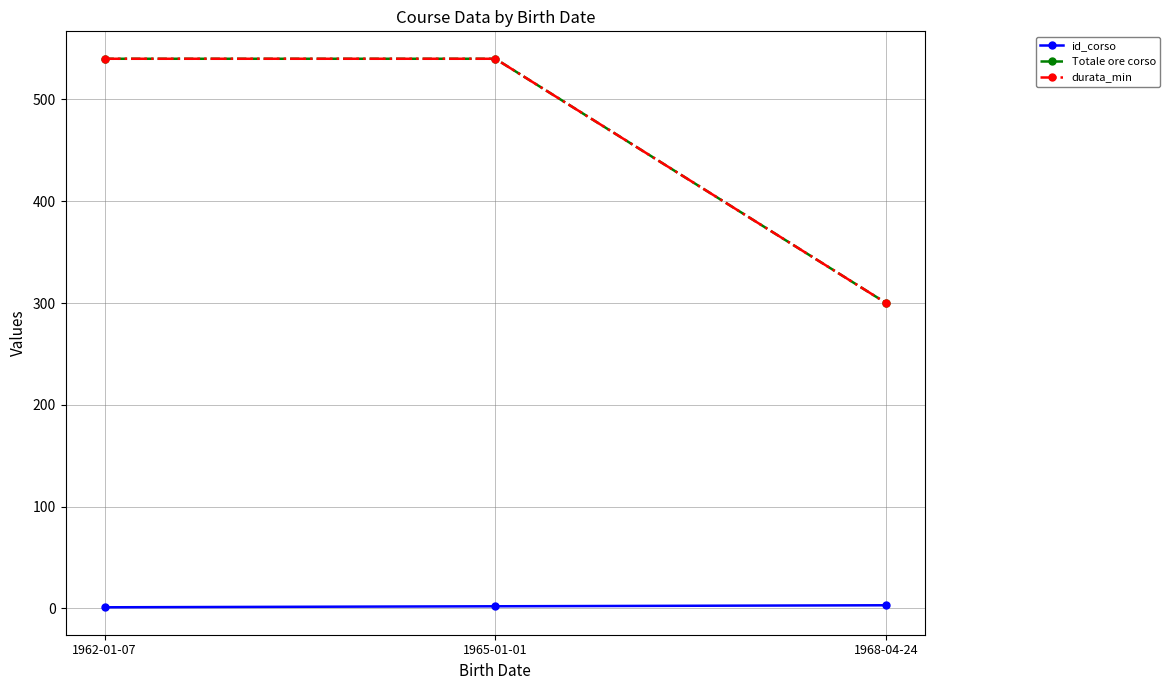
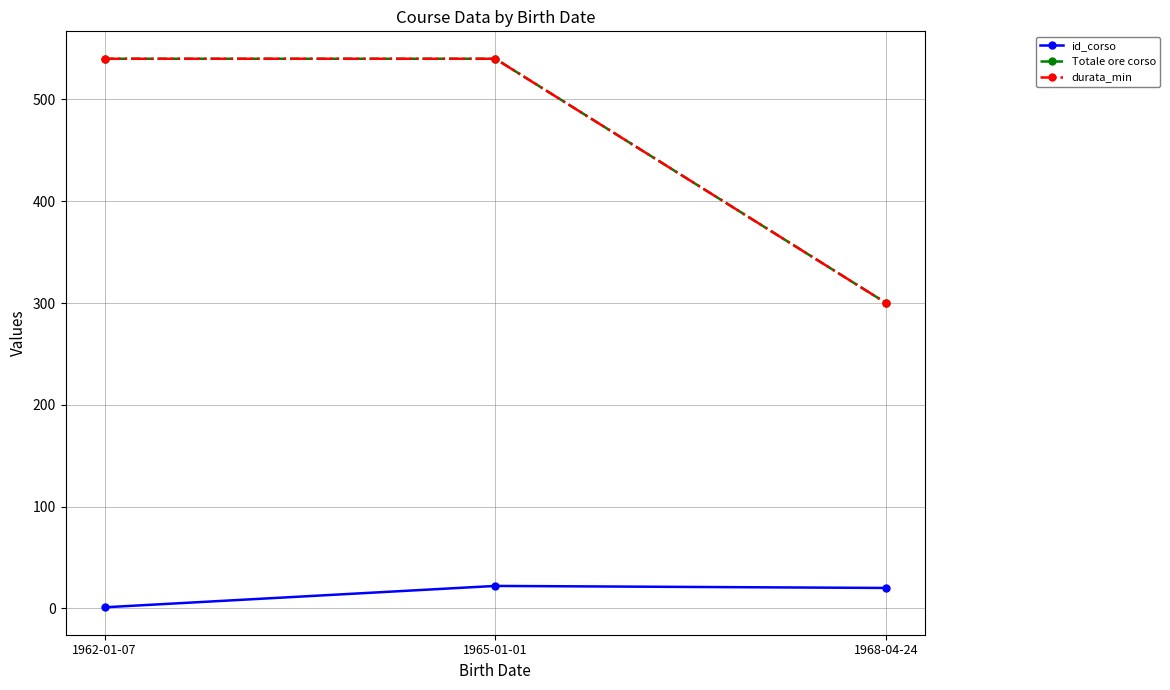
id_corso, 1965-01-01: 2 -> 22
id_corso, 1968-04-24: 3 -> 20
